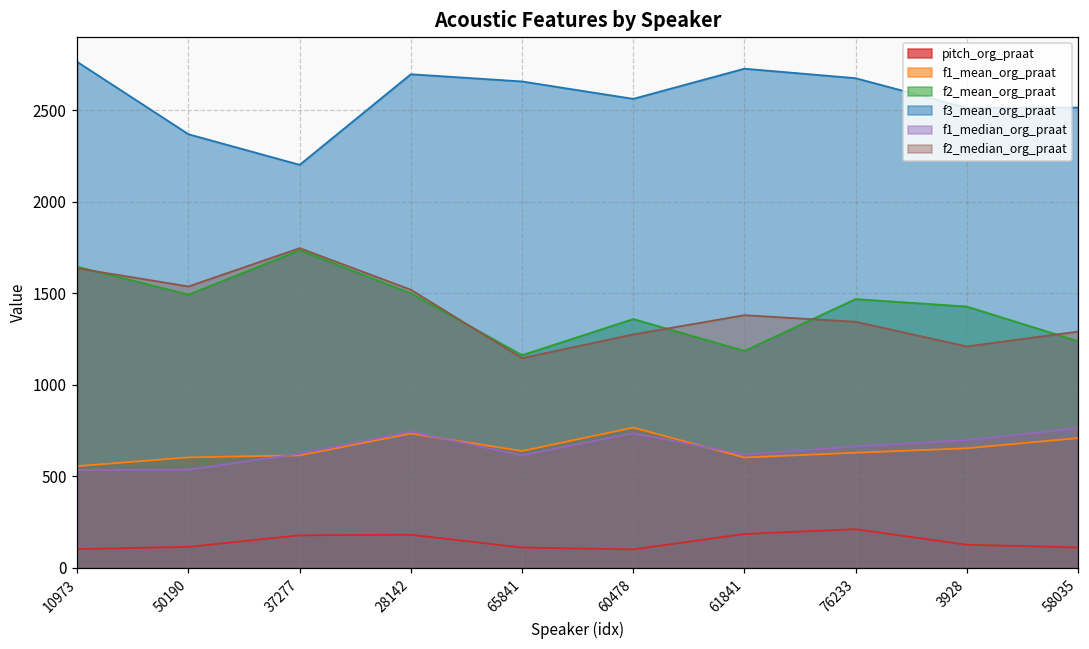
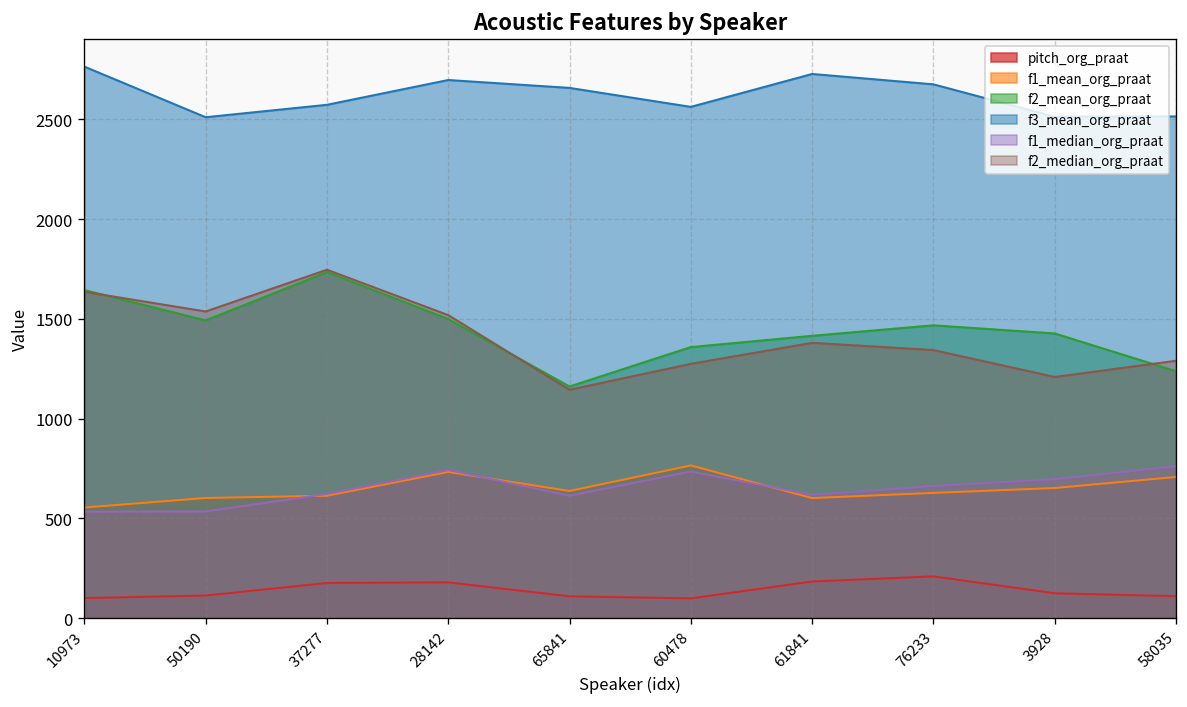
f3_mean_org_praat, 50190: 2370 -> 2510
f3_mean_org_praat, 37277: 2200 -> 2570
f2_mean_org_praat, 61841: 1180 -> 1420
